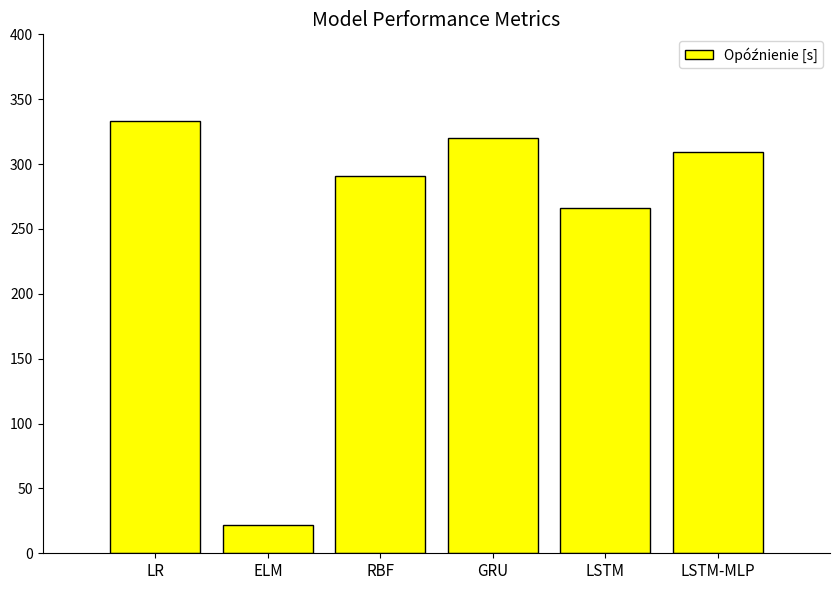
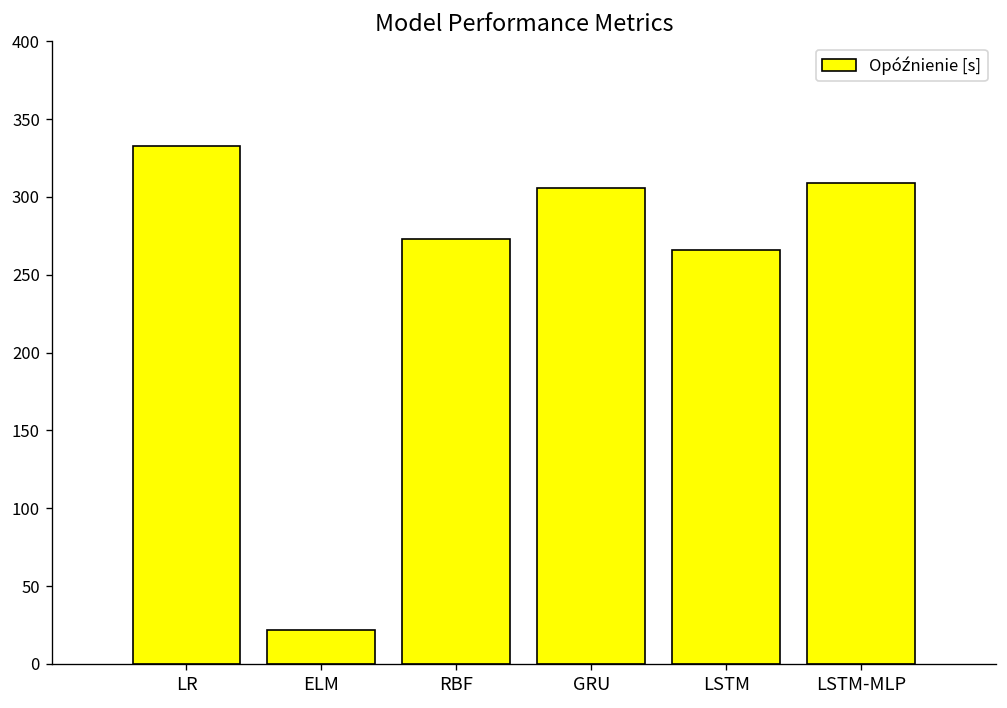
RBF: 291 -> 273
GRU: 320 -> 306
